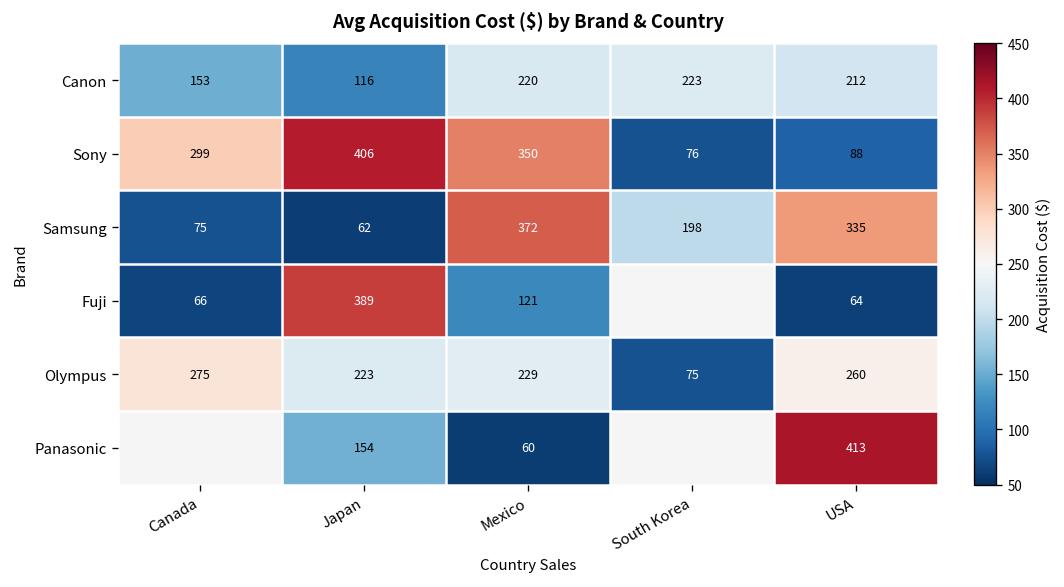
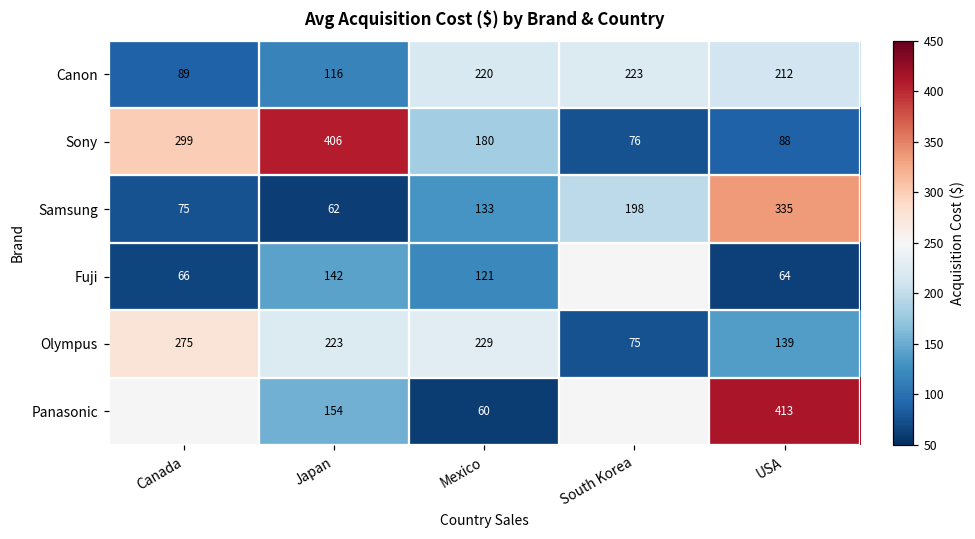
Canon, Canada: 153 -> 89
Sony, Mexico: 350 -> 180
Samsung, Mexico: 372 -> 133
Fuji, Japan: 389 -> 142
Olympus, USA: 260 -> 139
